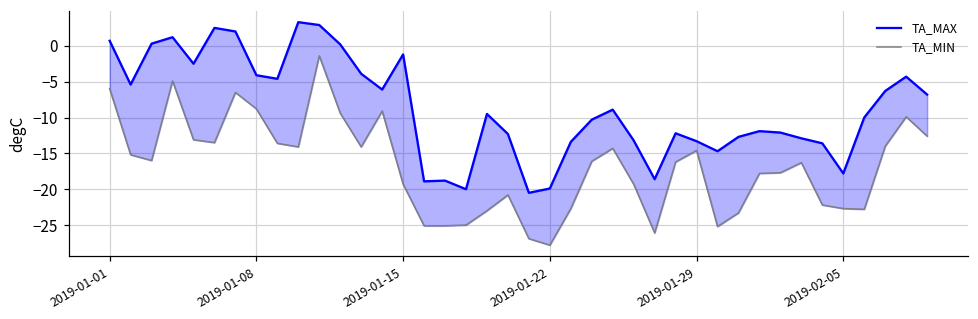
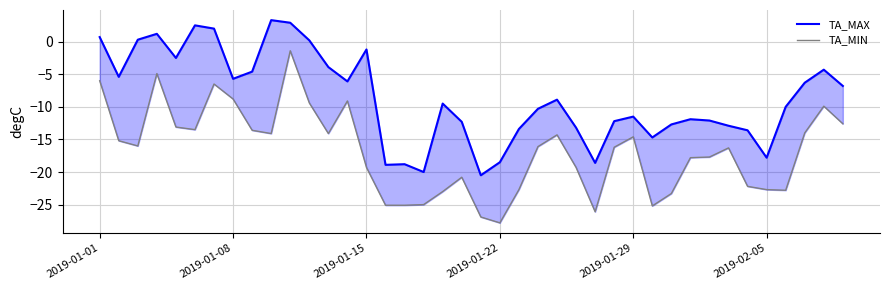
TA_MAX, 2019-01-08: -4 -> -6
TA_MAX, 2019-01-22: -20 -> -19
TA_MAX, 2019-01-29: -13 -> -12
